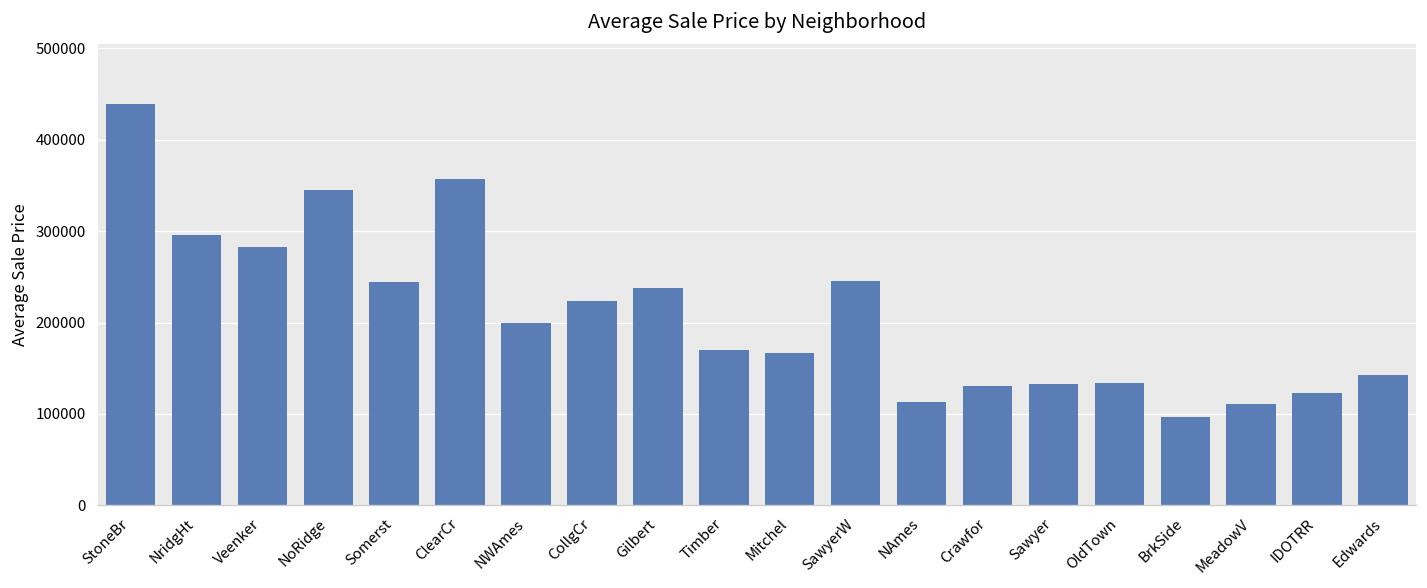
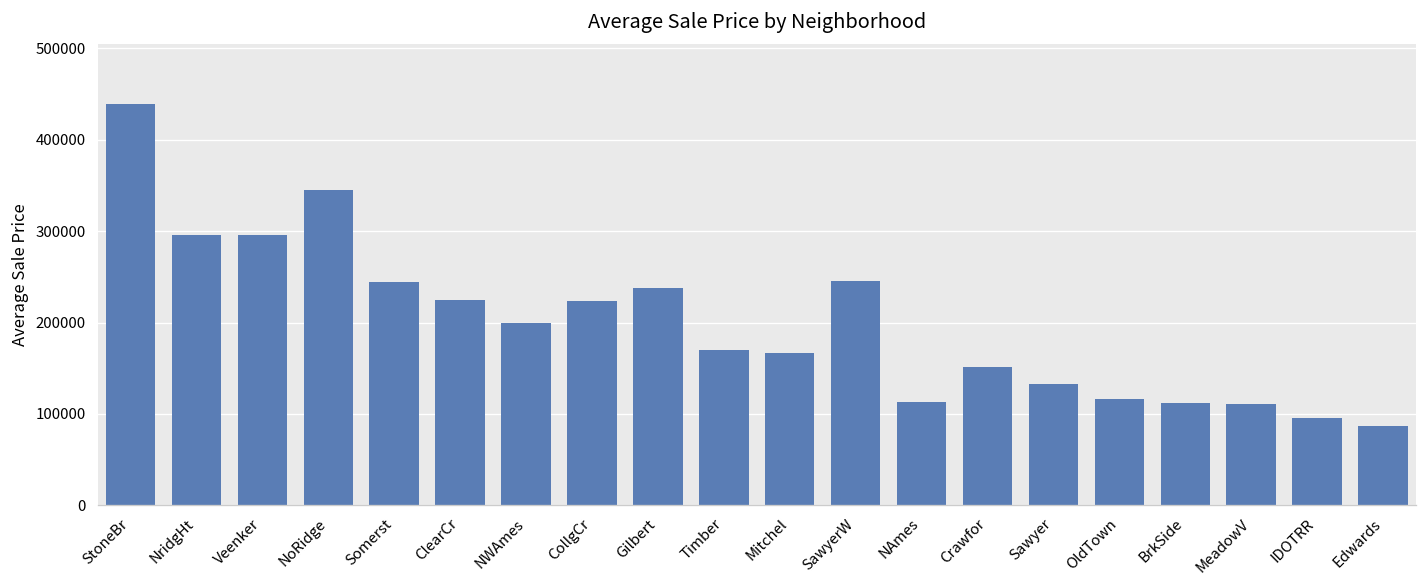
Veenker: 280000 -> 300000
ClearCr: 360000 -> 230000
Crawfor: 130000 -> 150000
OldTown: 130000 -> 120000
BrkSide: 100000 -> 110000
IDOTRR: 120000 -> 100000
Edwards: 140000 -> 90000
